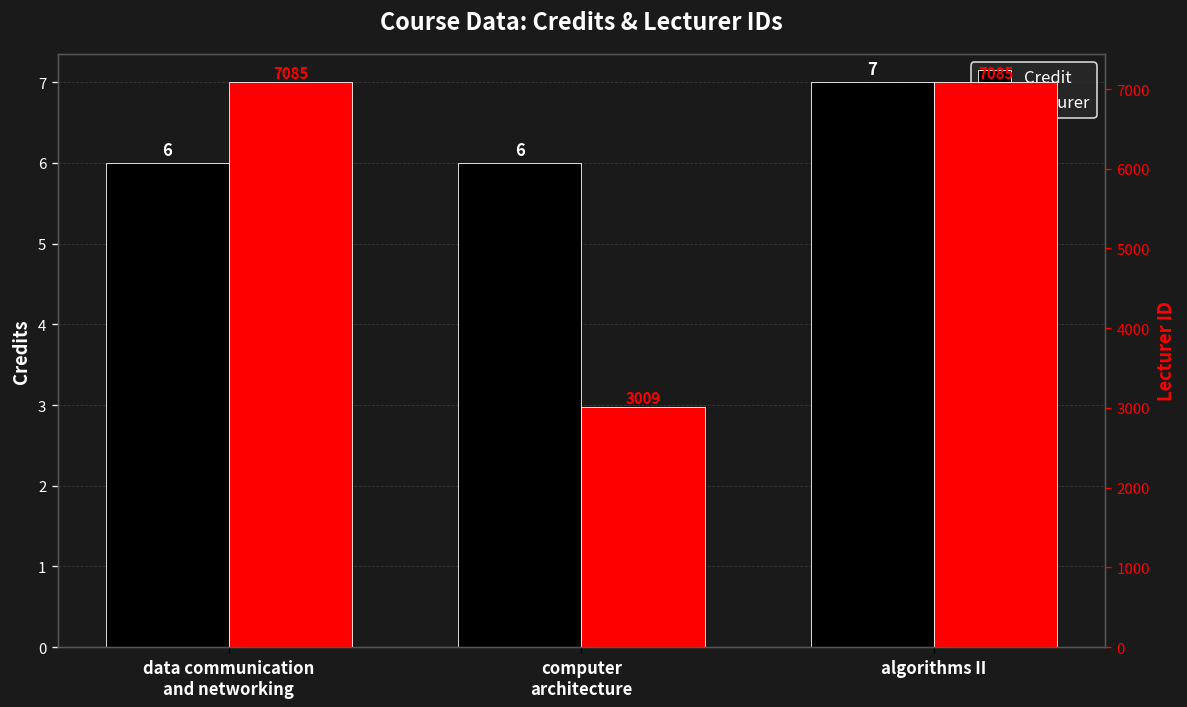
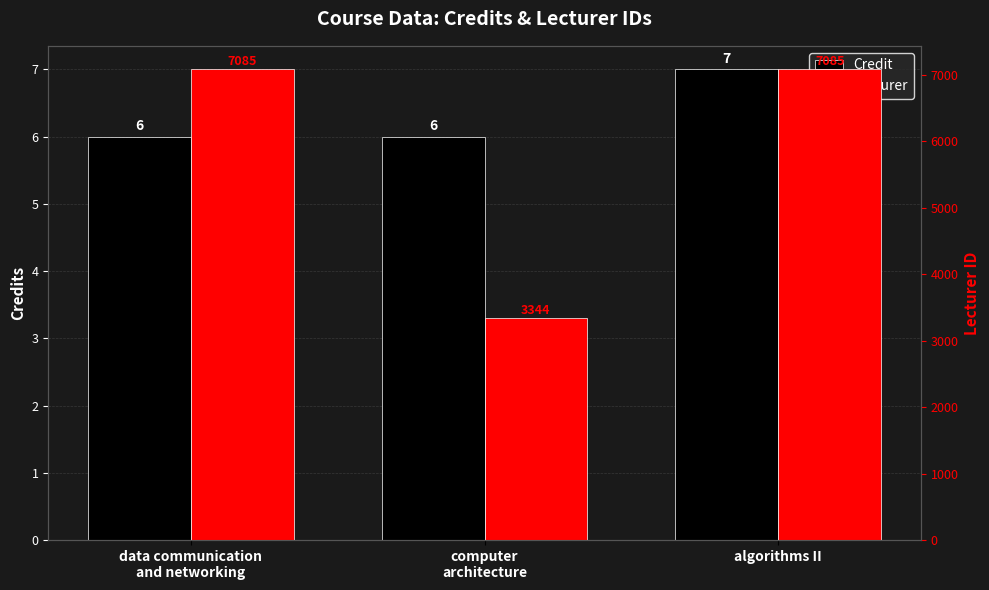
Lecturer, computer architecture: 3009 -> 3344
